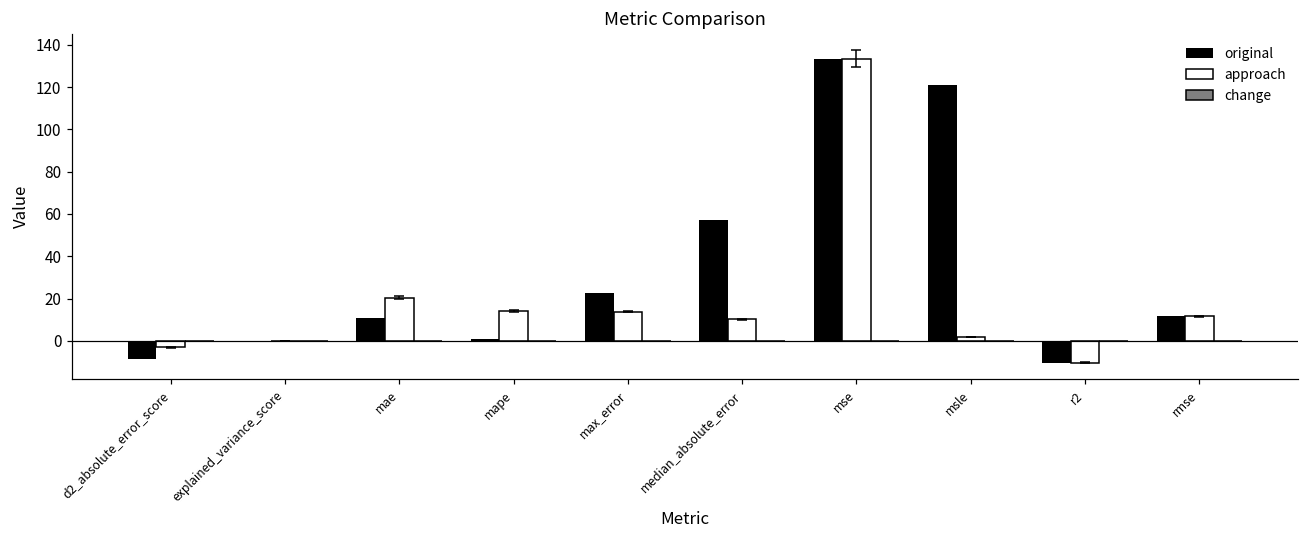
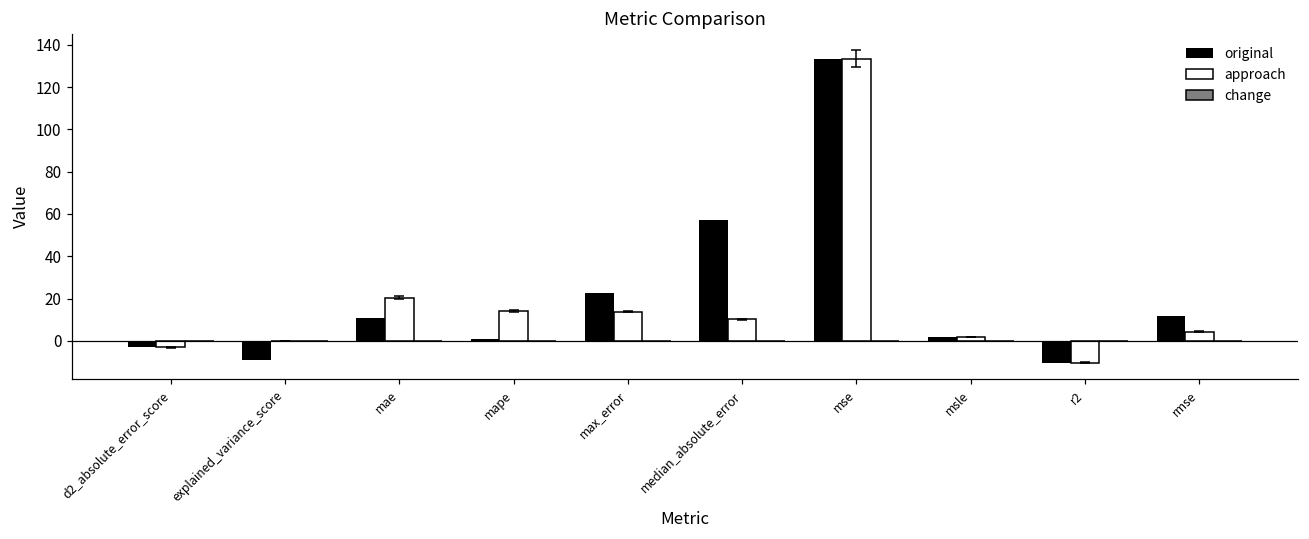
original, d2_absolute_error_score: -9 -> -3
original, explained_variance_score: 0 -> -9
original, msle: 121 -> 2
approach, rmse: 12 -> 4
